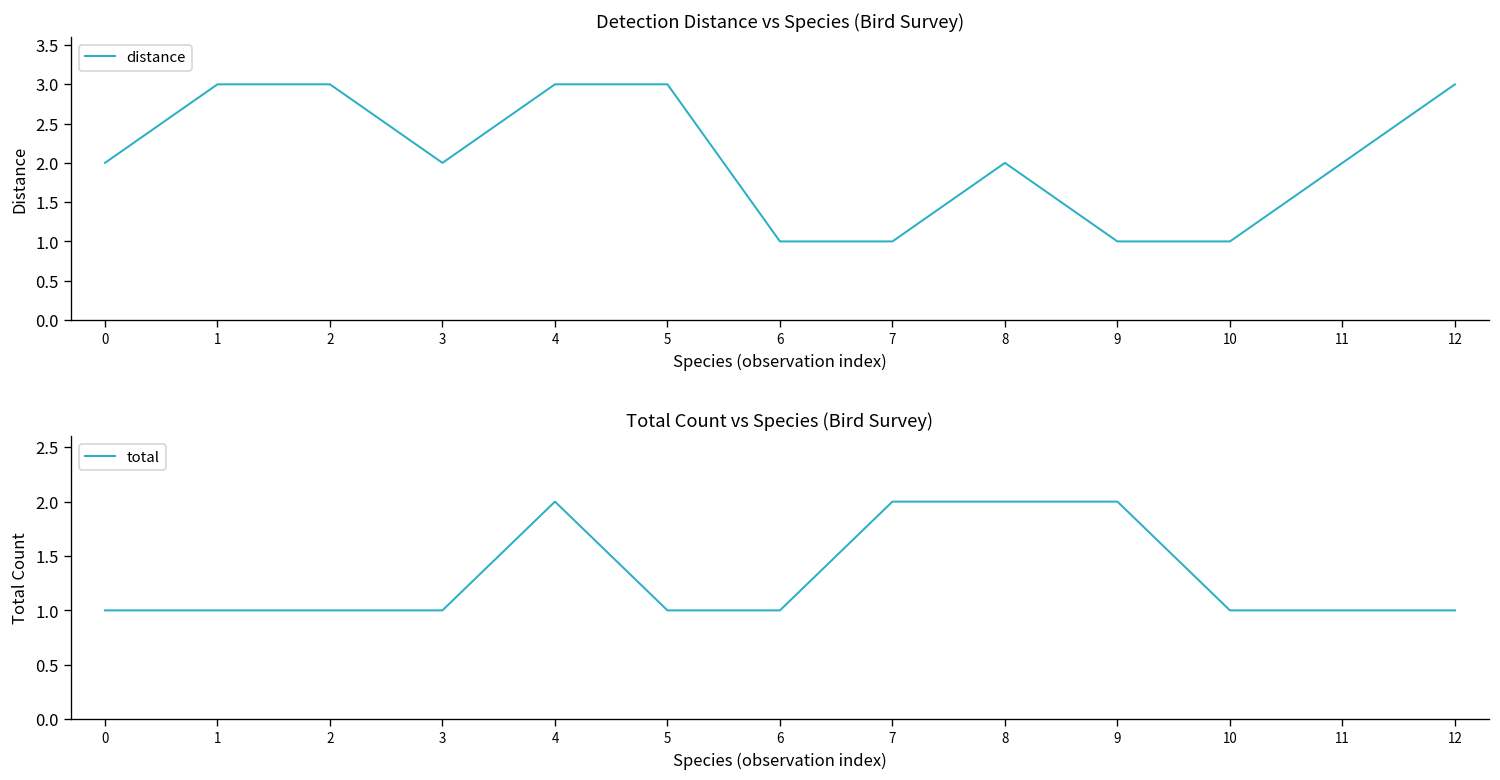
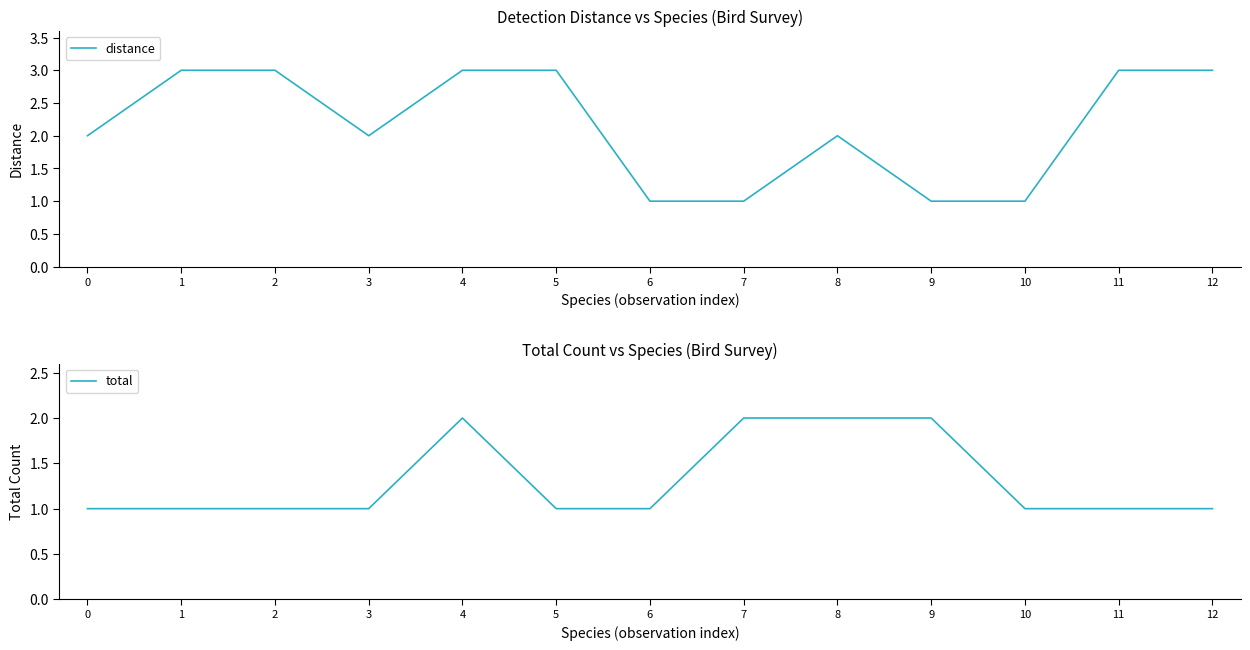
Detection Distance vs Species (Bird Survey), 11: 2 -> 3
